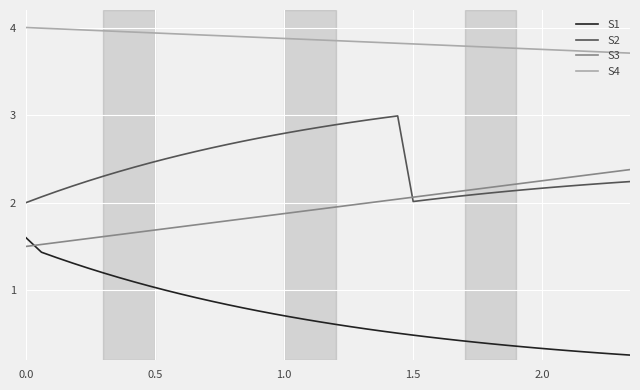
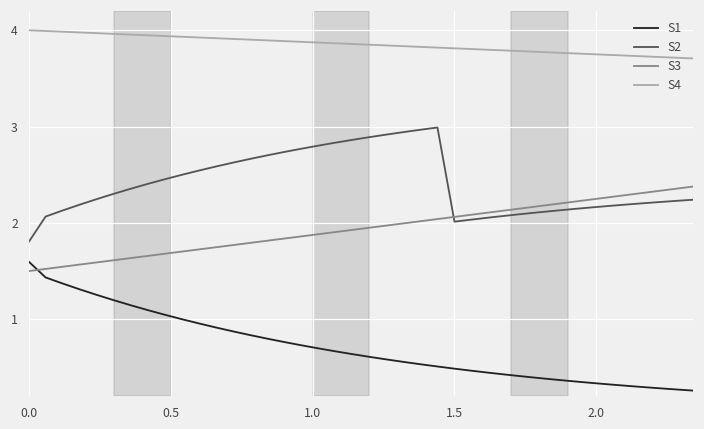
S2, 0.0: 2.0 -> 1.8
